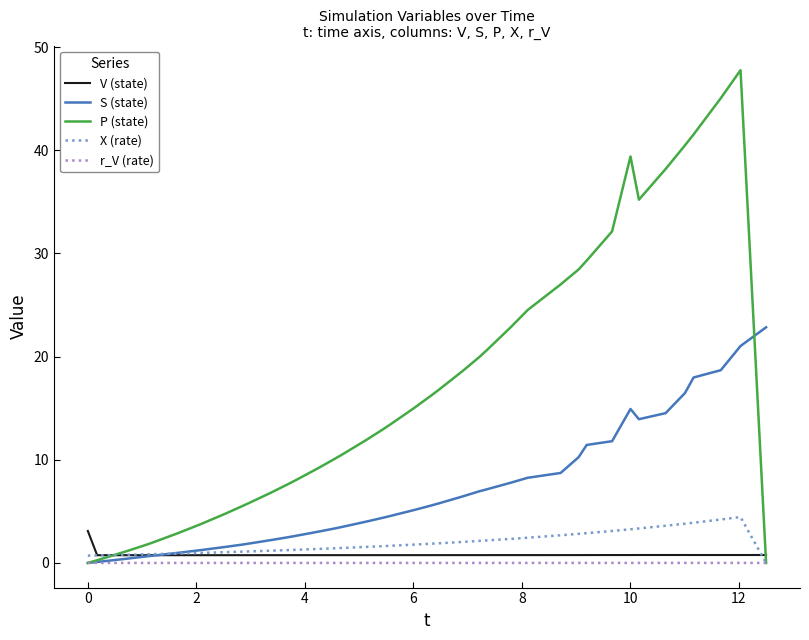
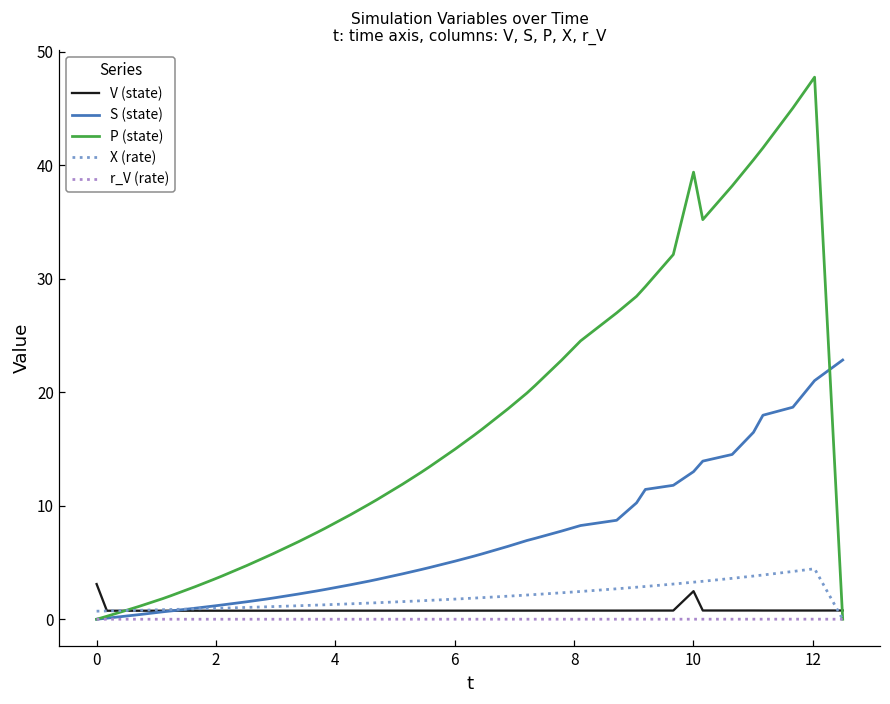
V (state), 10: 0.8 -> 2.5
S (state), 10: 14.9 -> 13.0
